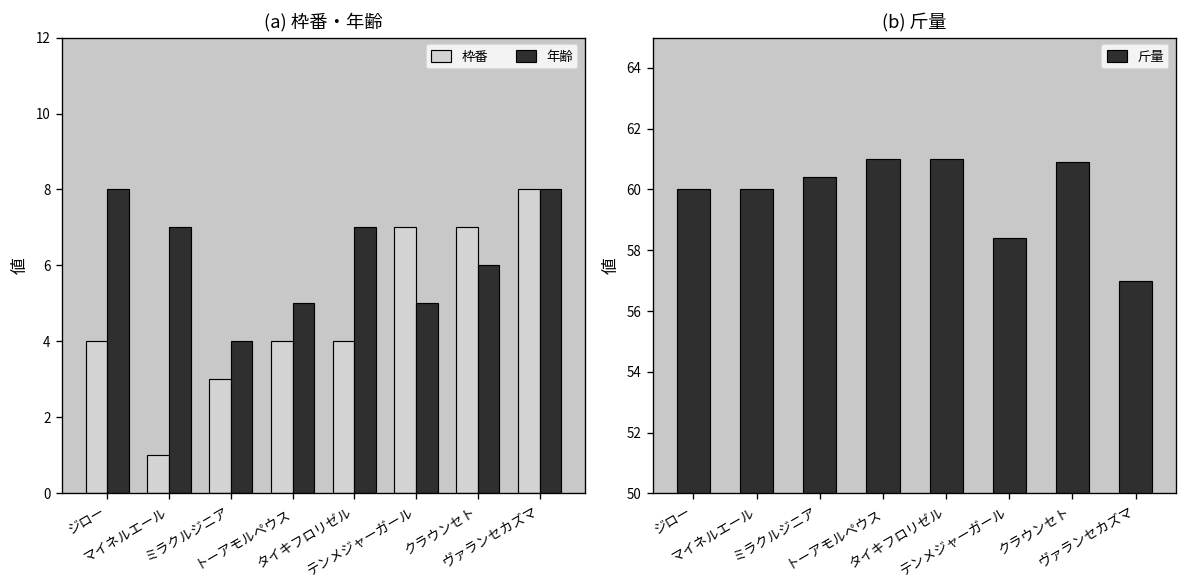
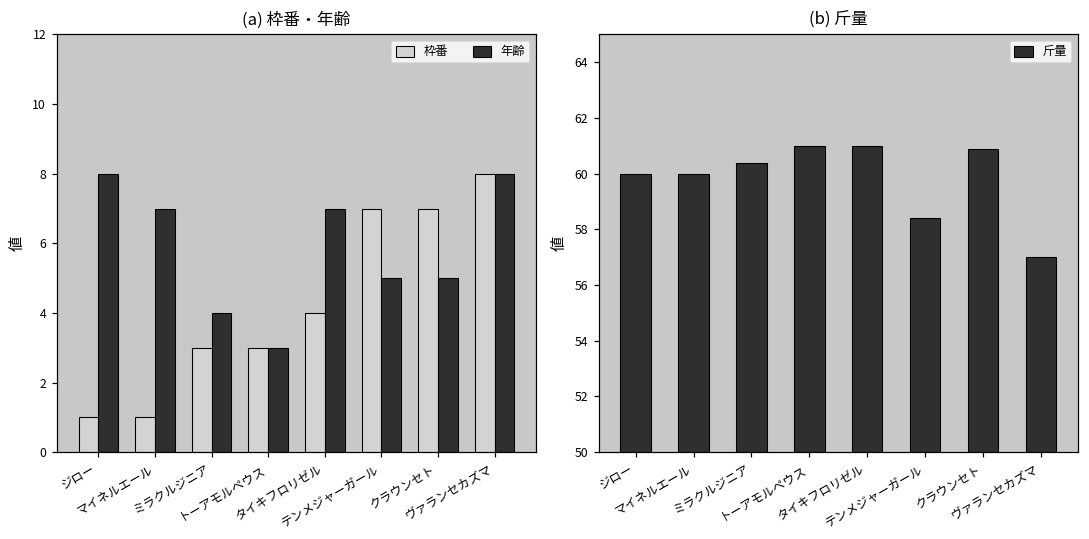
(a) 枠番・年齢, 枠番, ジロー: 4 -> 1
(a) 枠番・年齢, 枠番, トーアモルペウス: 4 -> 3
(a) 枠番・年齢, 年齢, トーアモルペウス: 5 -> 3
(a) 枠番・年齢, 年齢, クラウンセト: 6 -> 5
